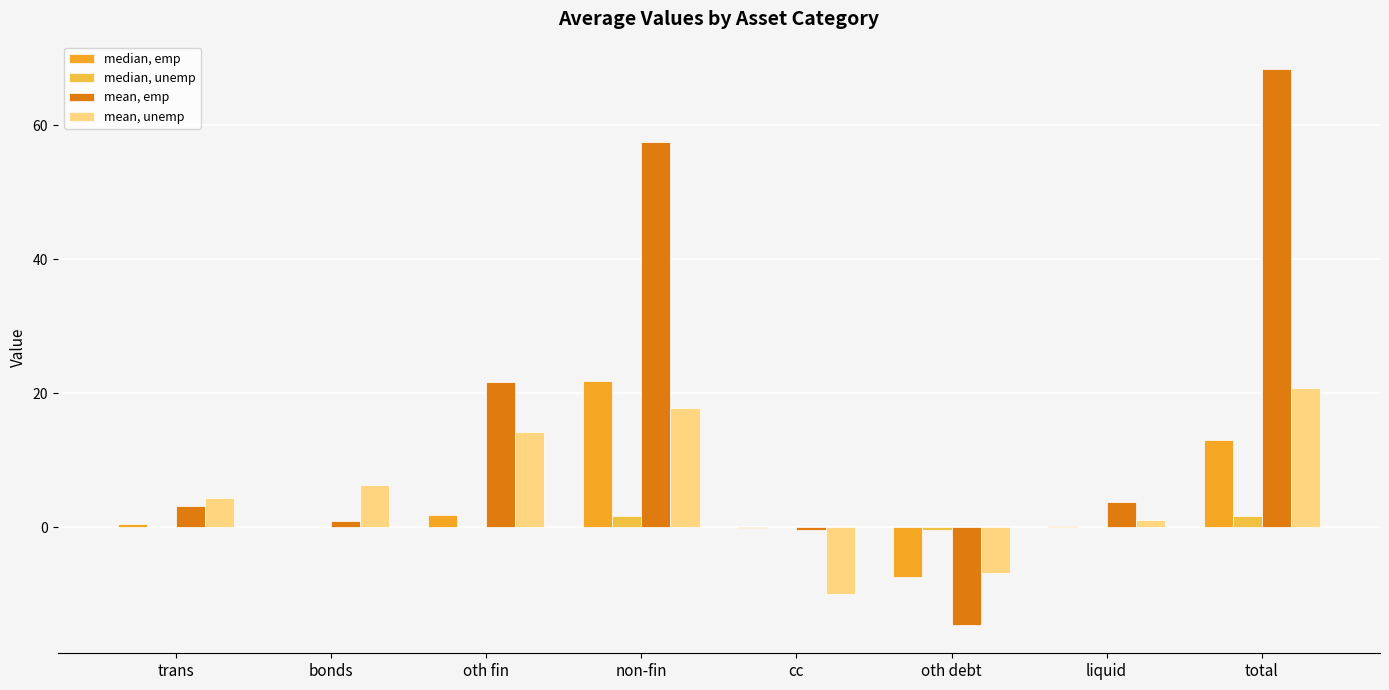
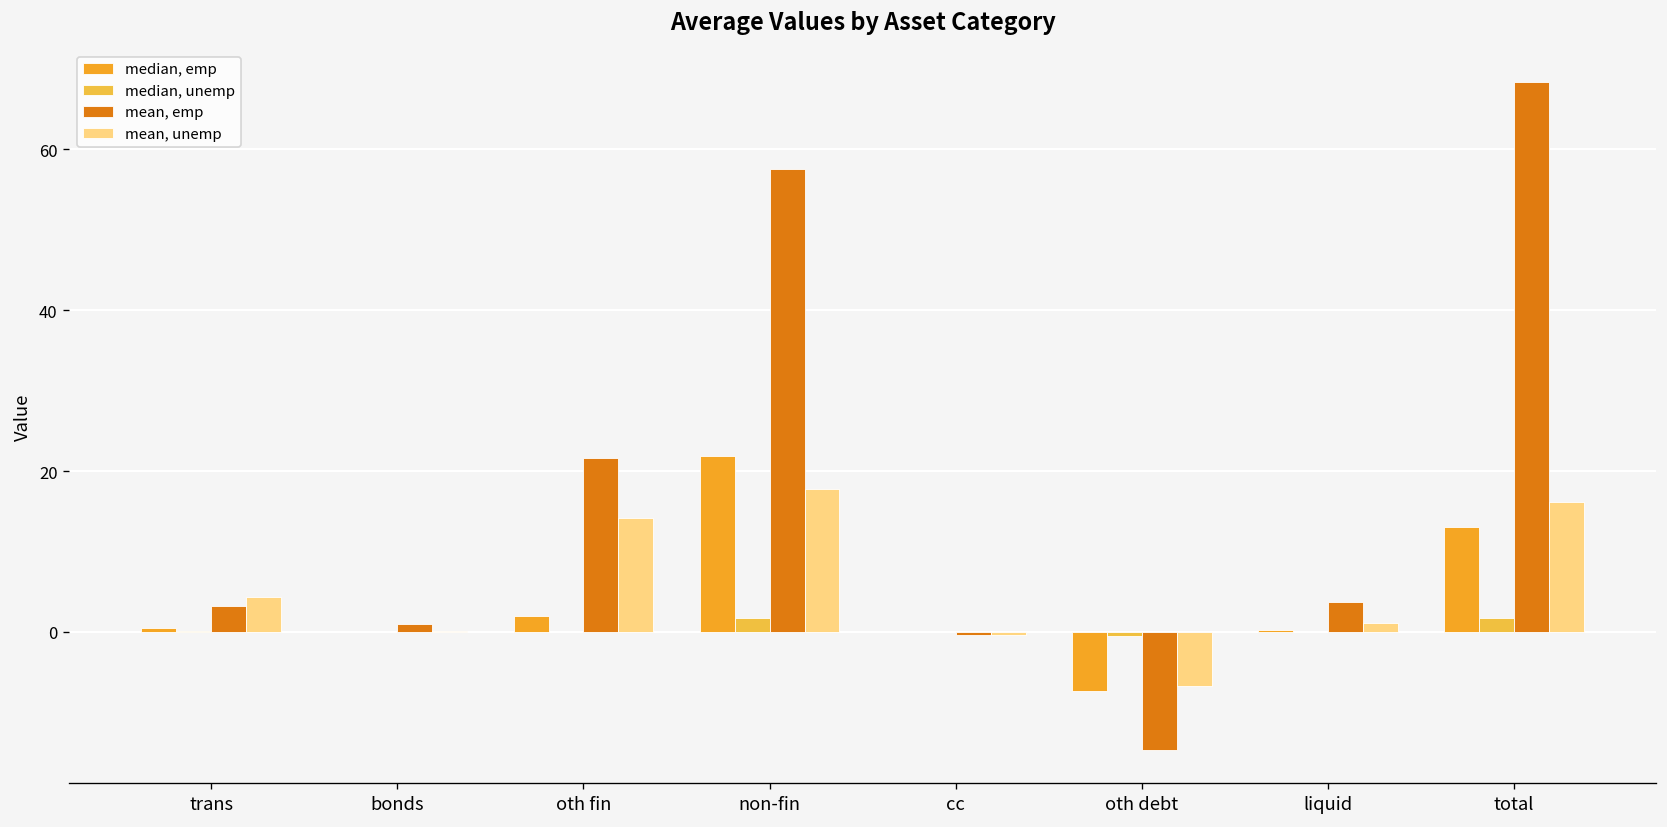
mean, unemp, bonds: 6 -> 0
mean, unemp, cc: -10 -> 0
mean, unemp, total: 21 -> 16
